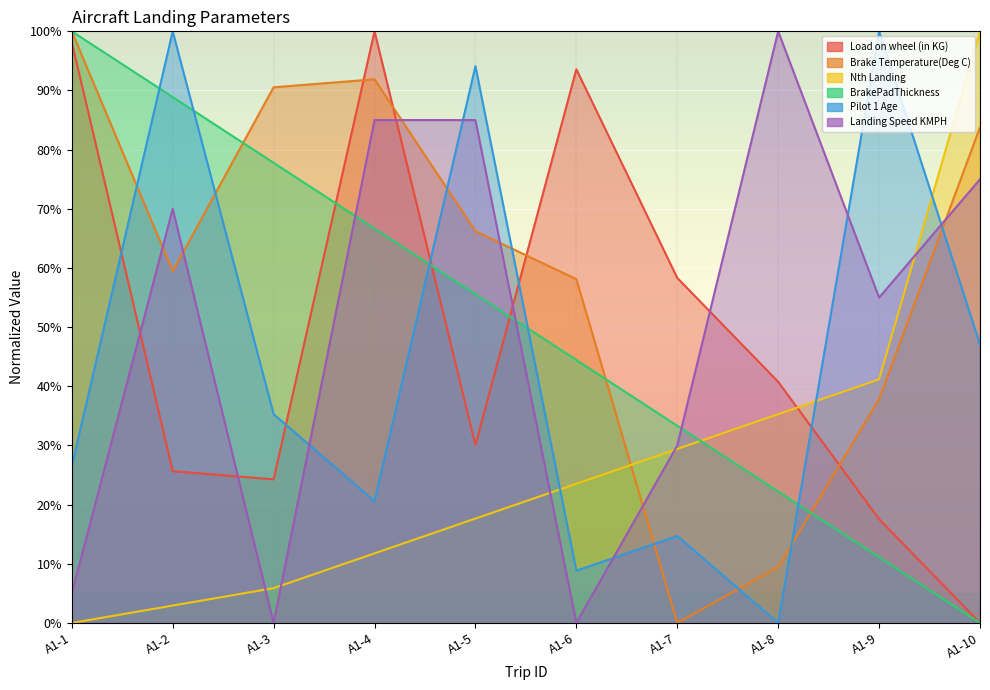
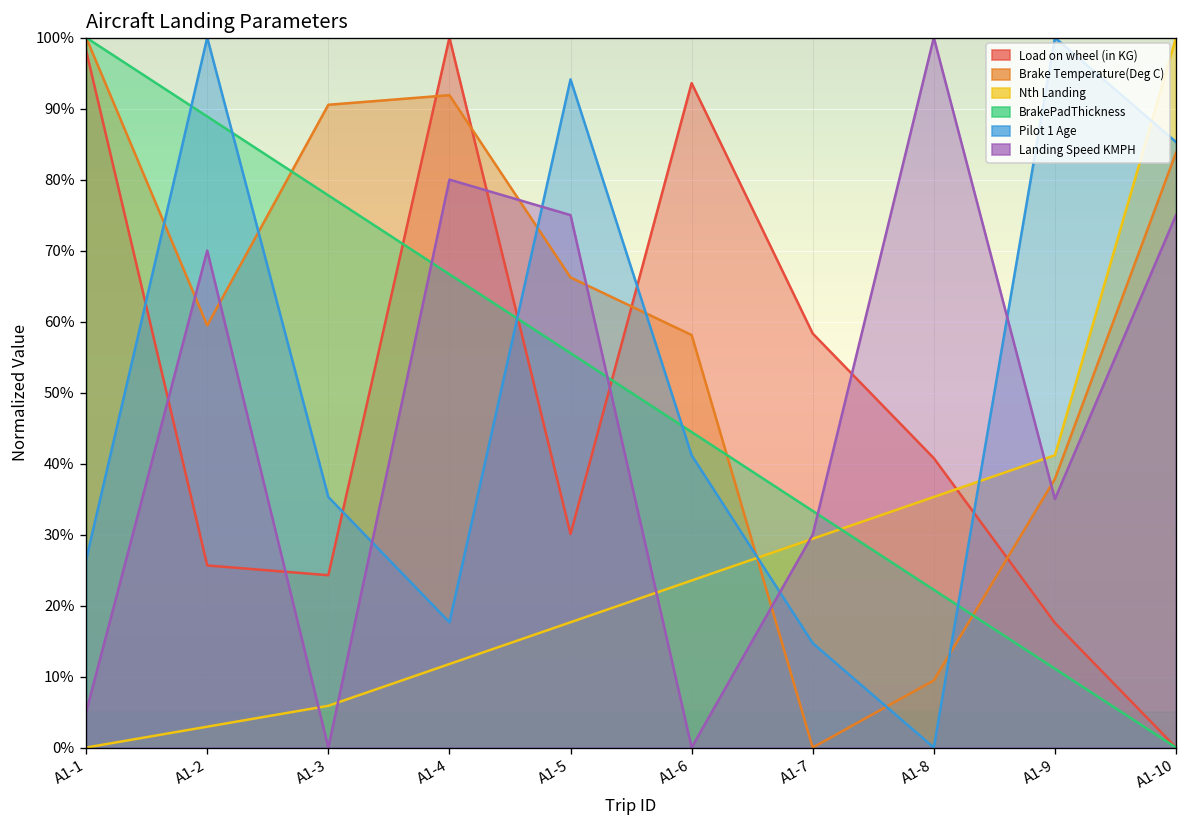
Pilot 1 Age, A1-4: 21% -> 18%
Landing Speed KMPH, A1-4: 85% -> 80%
Landing Speed KMPH, A1-5: 85% -> 75%
Pilot 1 Age, A1-6: 9% -> 41%
Landing Speed KMPH, A1-9: 55% -> 35%
Pilot 1 Age, A1-10: 47% -> 85%
